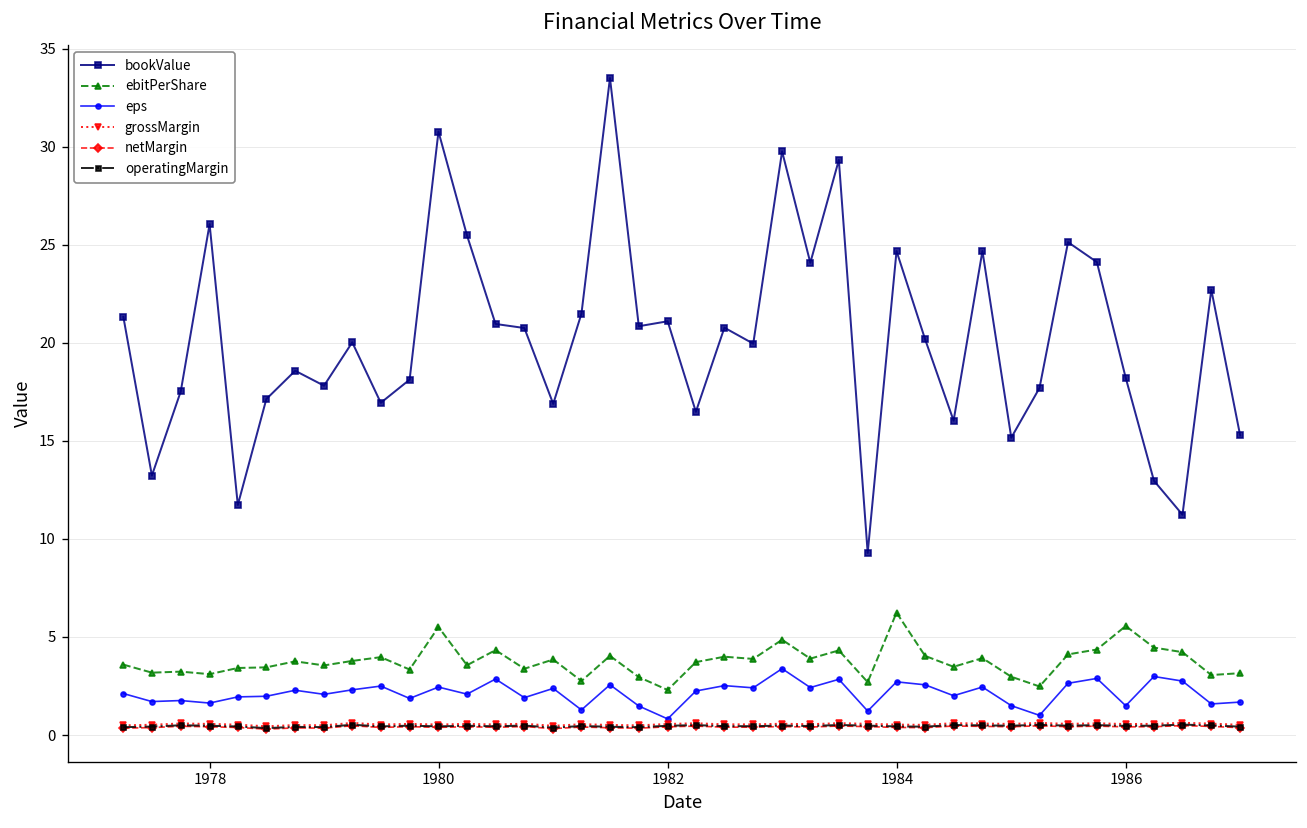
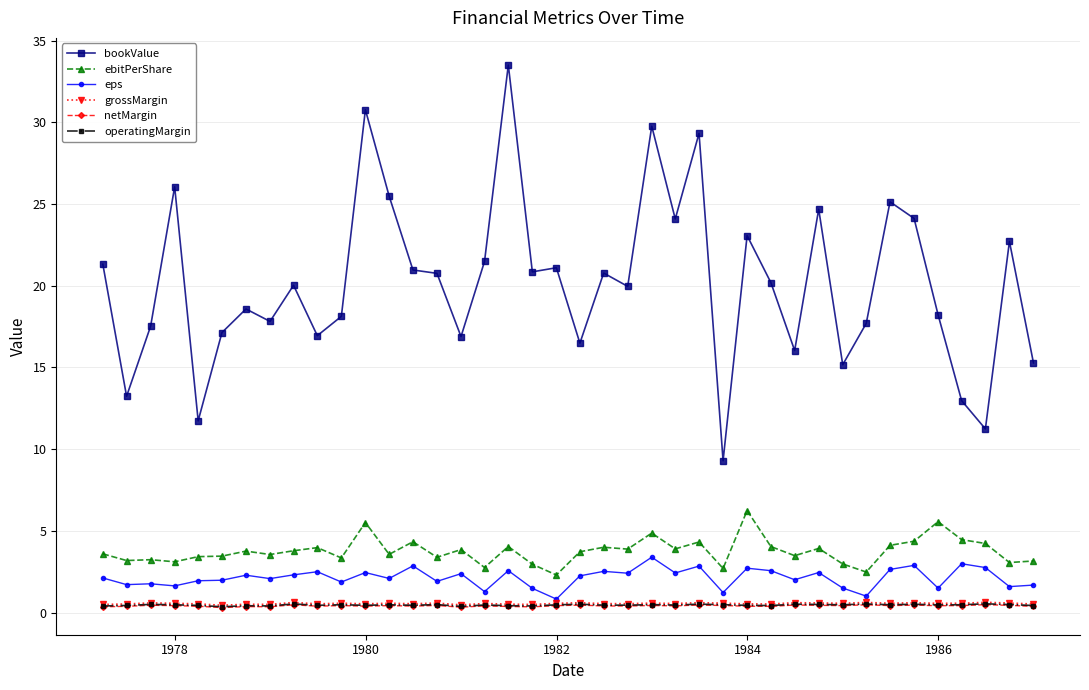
bookValue, 1984: 24.7 -> 23.1
